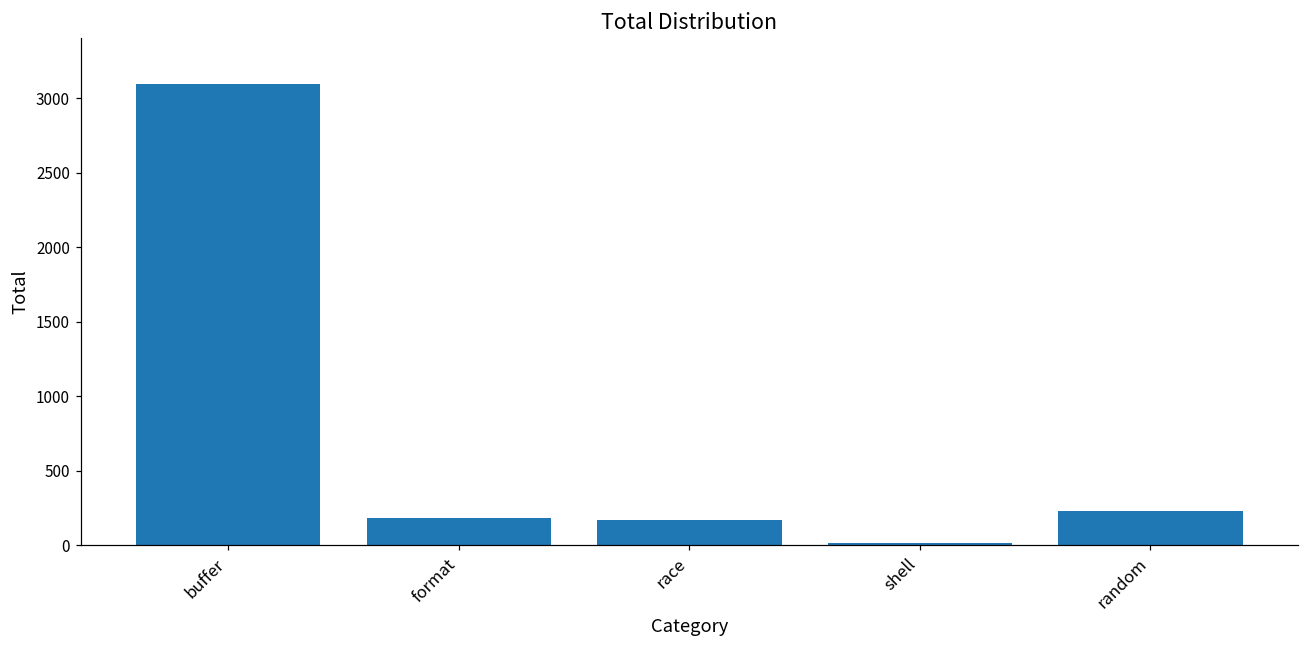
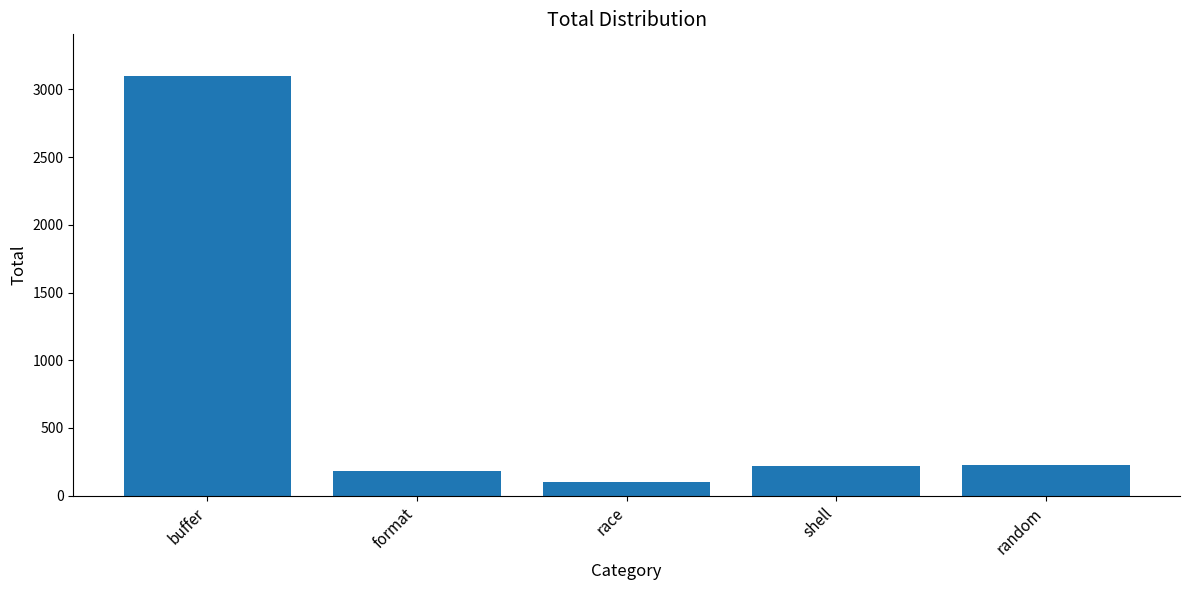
race: 170 -> 100
shell: 10 -> 220
